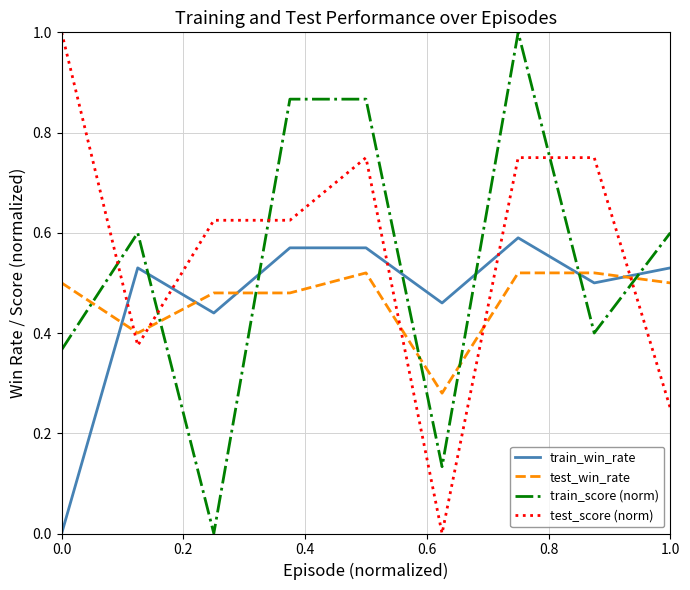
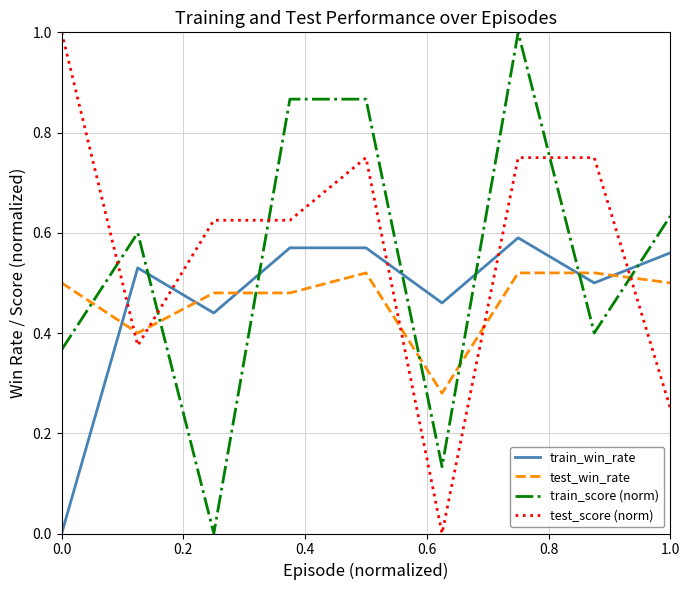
train_win_rate, 1.0: 0.53 -> 0.56
train_score (norm), 1.0: 0.60 -> 0.63
